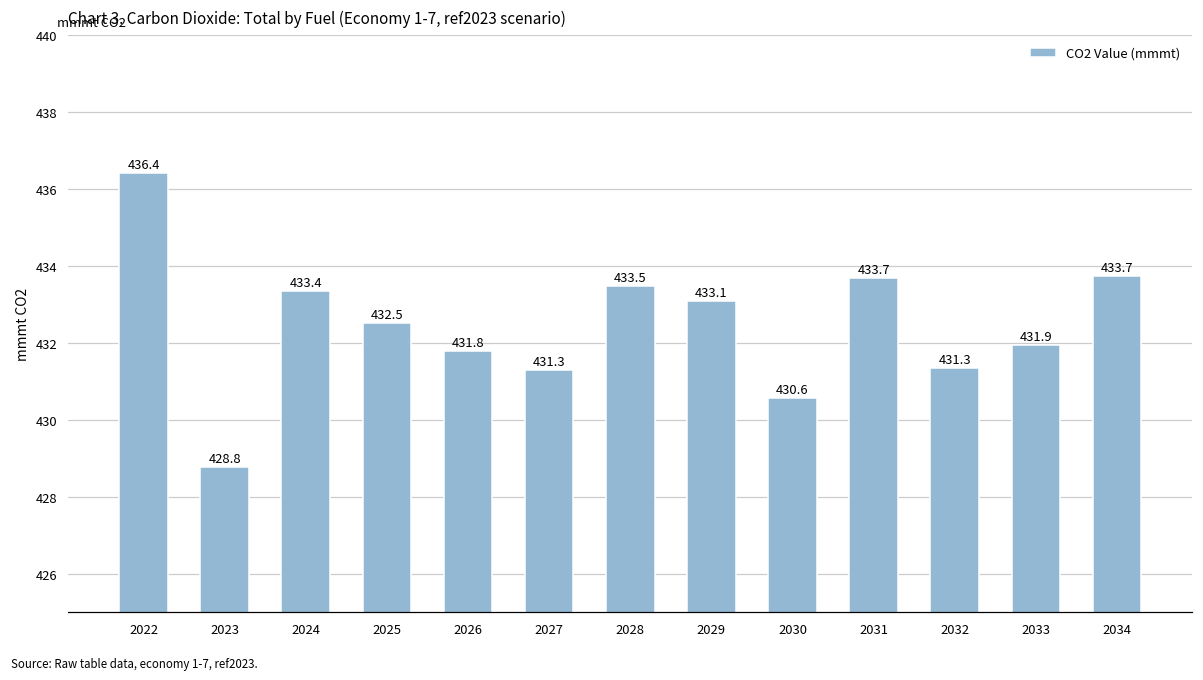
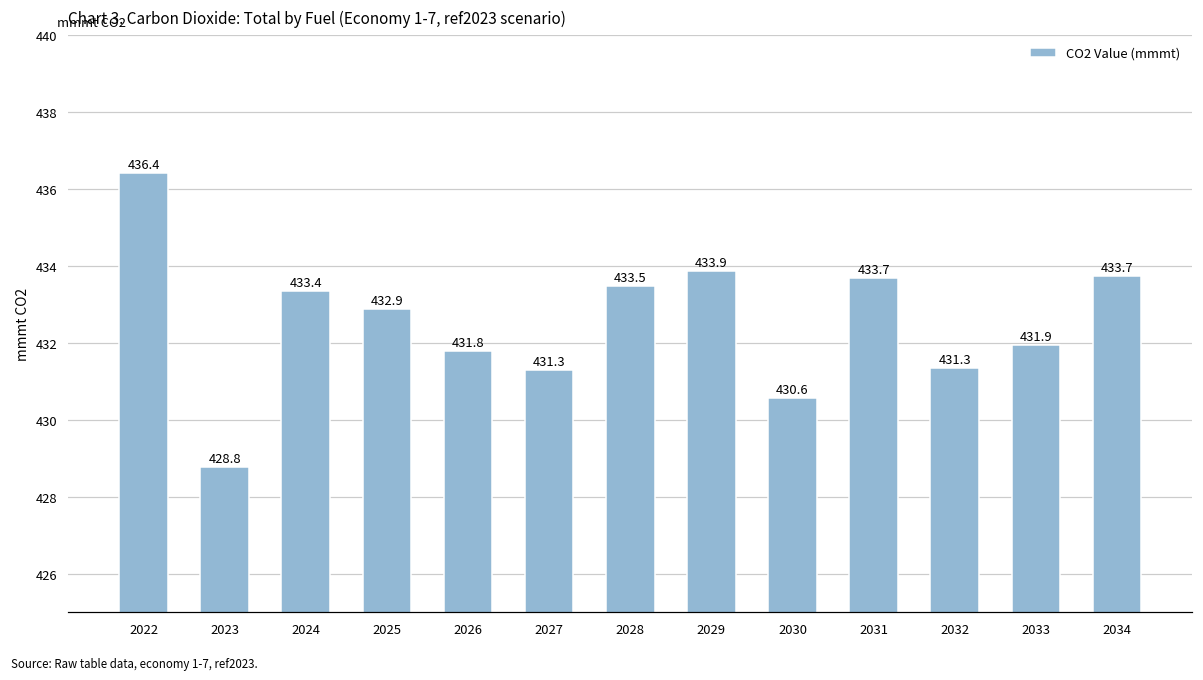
2025: 432.5 -> 432.9
2029: 433.1 -> 433.9
